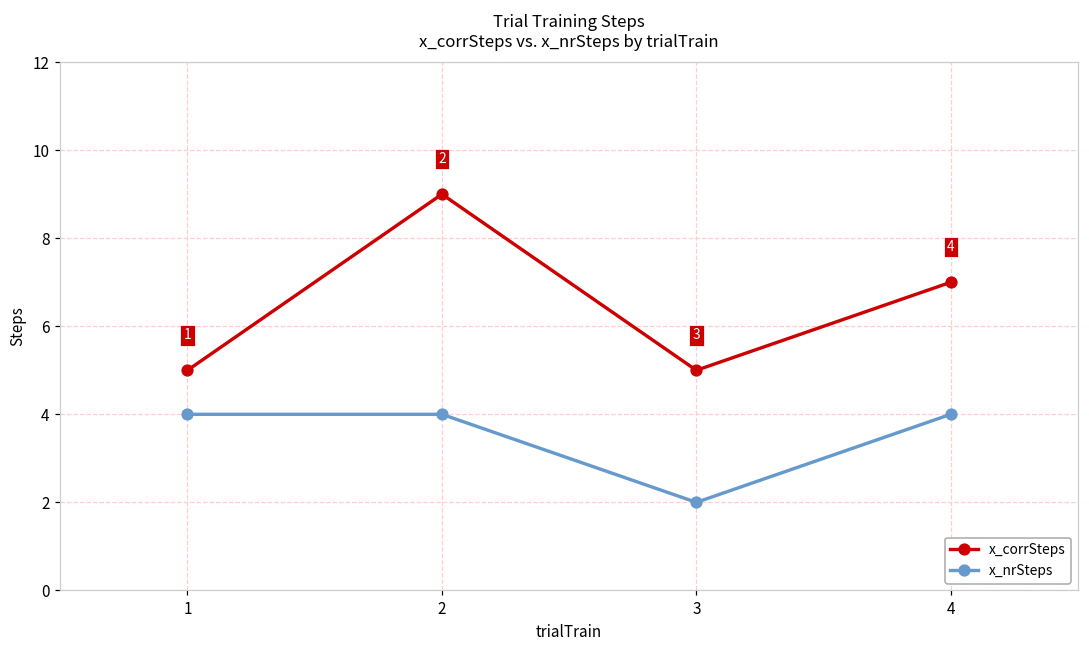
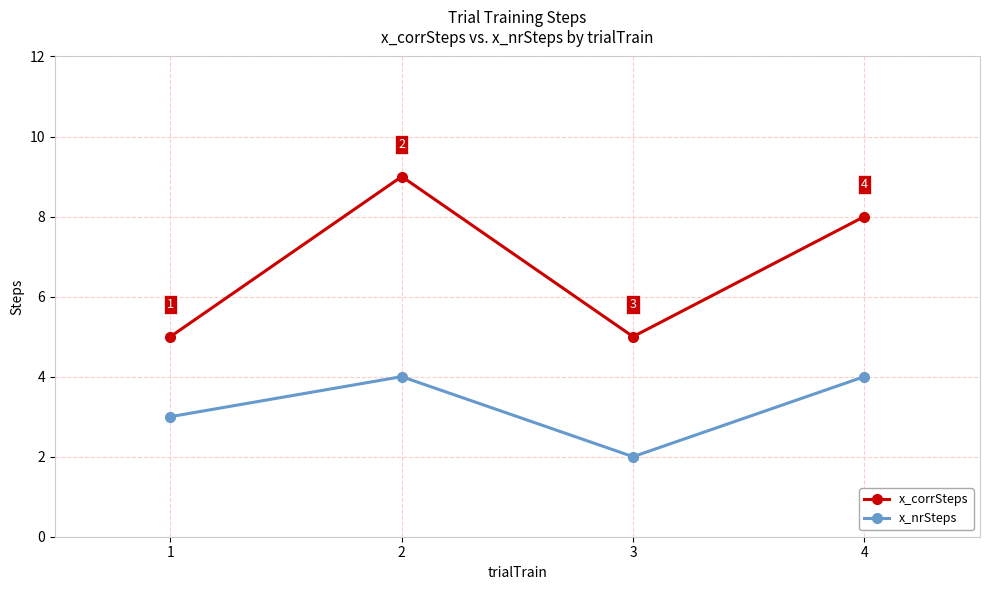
x_nrSteps, 1: 4 -> 3
x_corrSteps, 4: 7 -> 8
